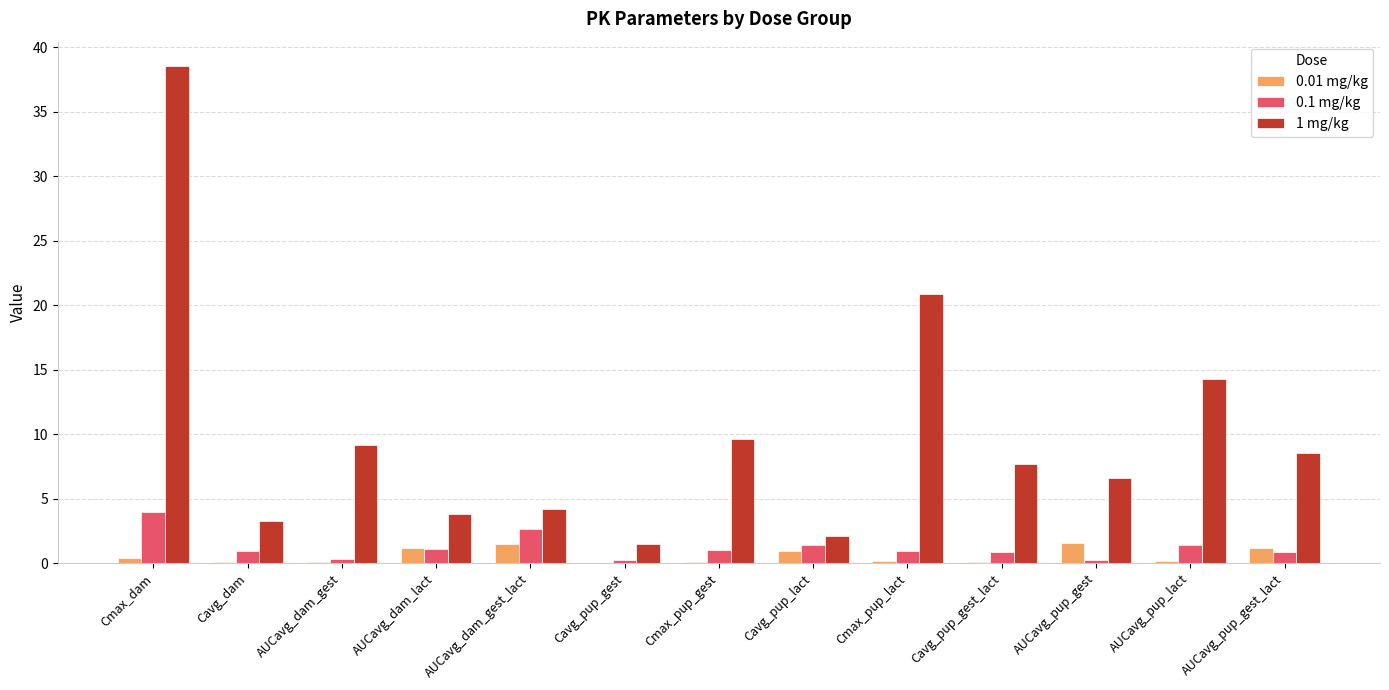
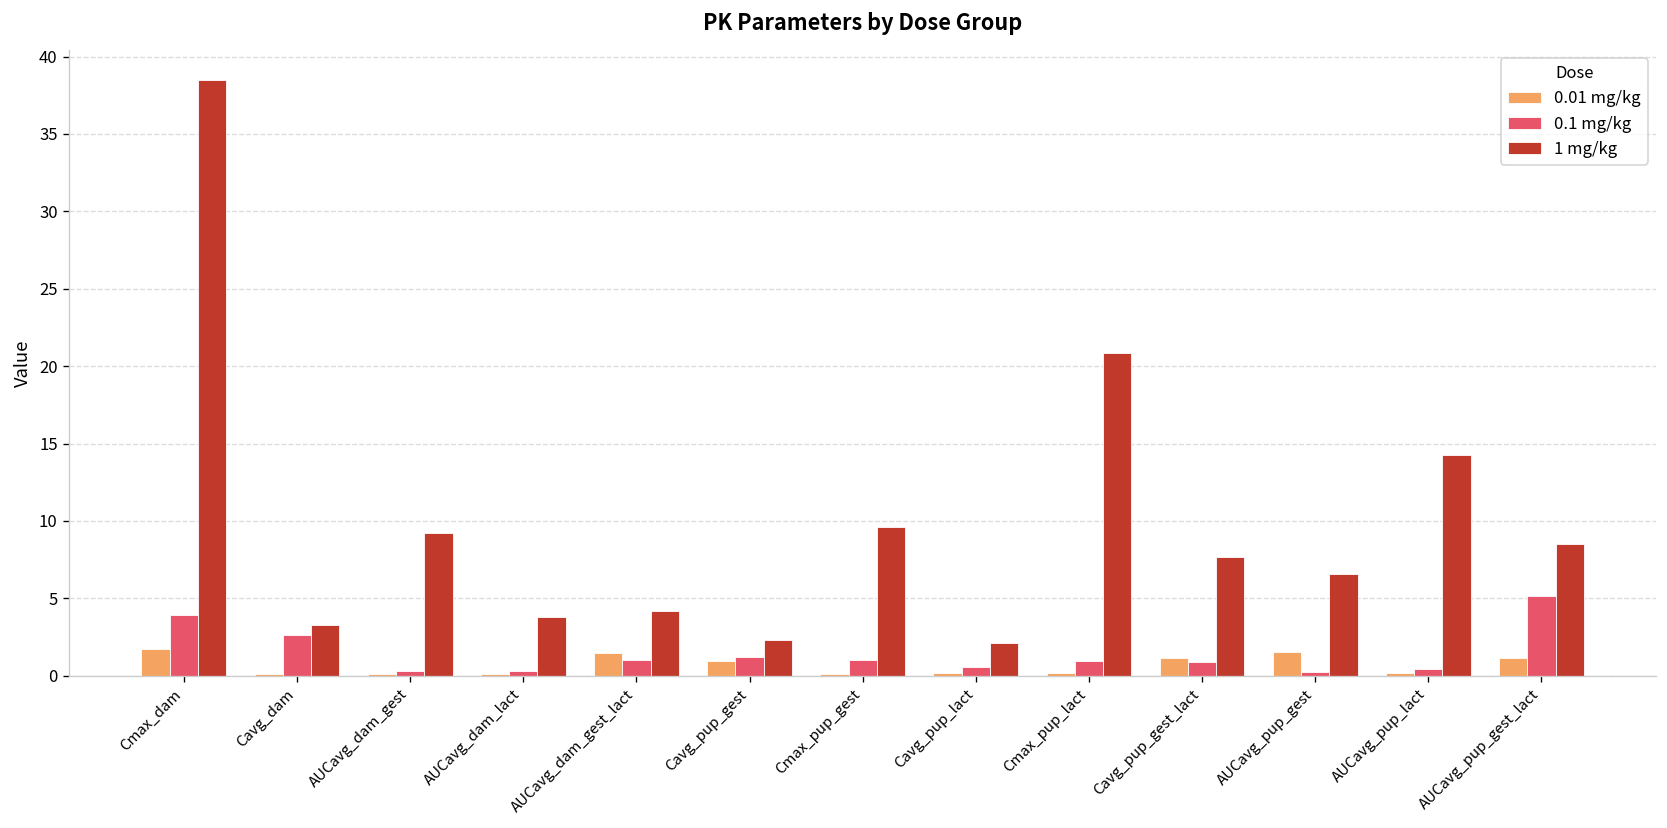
0.01 mg/kg, Cmax_dam: 0.4 -> 1.7
0.1 mg/kg, Cavg_dam: 0.9 -> 2.6
0.01 mg/kg, AUCavg_dam_lact: 1.2 -> 0.1
0.1 mg/kg, AUCavg_dam_lact: 1.1 -> 0.3
0.1 mg/kg, AUCavg_dam_gest_lact: 2.6 -> 1.0
0.01 mg/kg, Cavg_pup_gest: 0.0 -> 1.0
0.1 mg/kg, Cavg_pup_gest: 0.2 -> 1.2
1 mg/kg, Cavg_pup_gest: 1.5 -> 2.3
0.01 mg/kg, Cavg_pup_lact: 0.9 -> 0.1
0.1 mg/kg, Cavg_pup_lact: 1.4 -> 0.5
0.01 mg/kg, Cavg_pup_gest_lact: 0.1 -> 1.2
0.1 mg/kg, AUCavg_pup_lact: 1.4 -> 0.4
0.1 mg/kg, AUCavg_pup_gest_lact: 0.9 -> 5.2
